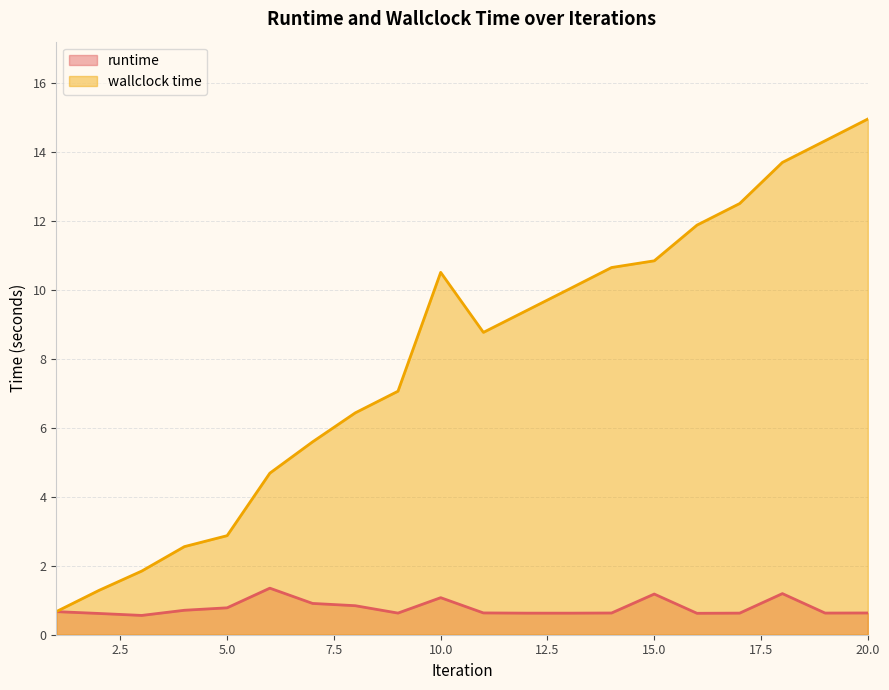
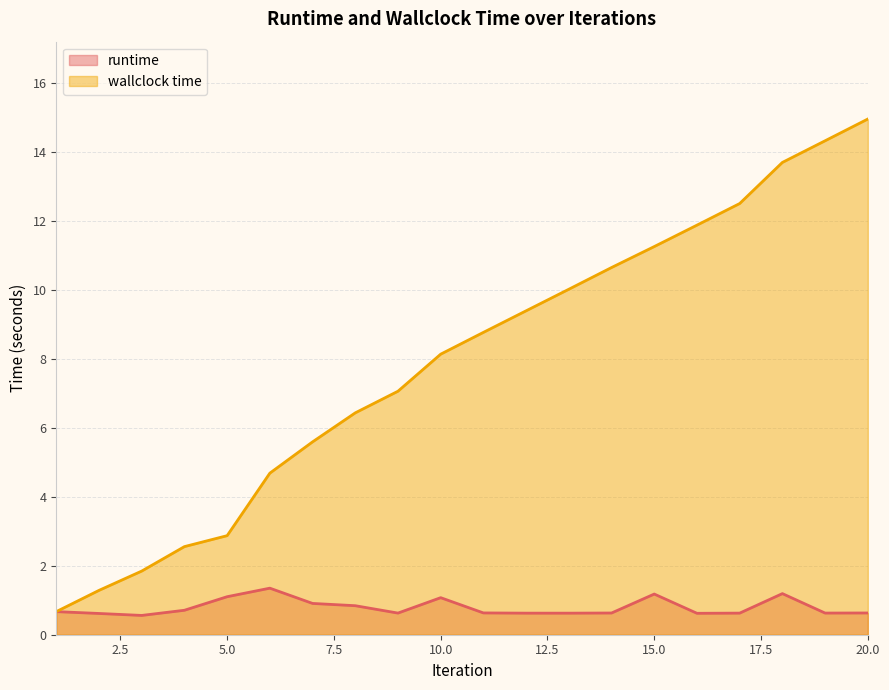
runtime, 5.0: 0.8 -> 1.1
wallclock time, 10.0: 10.5 -> 8.1
wallclock time, 15.0: 10.8 -> 11.3
